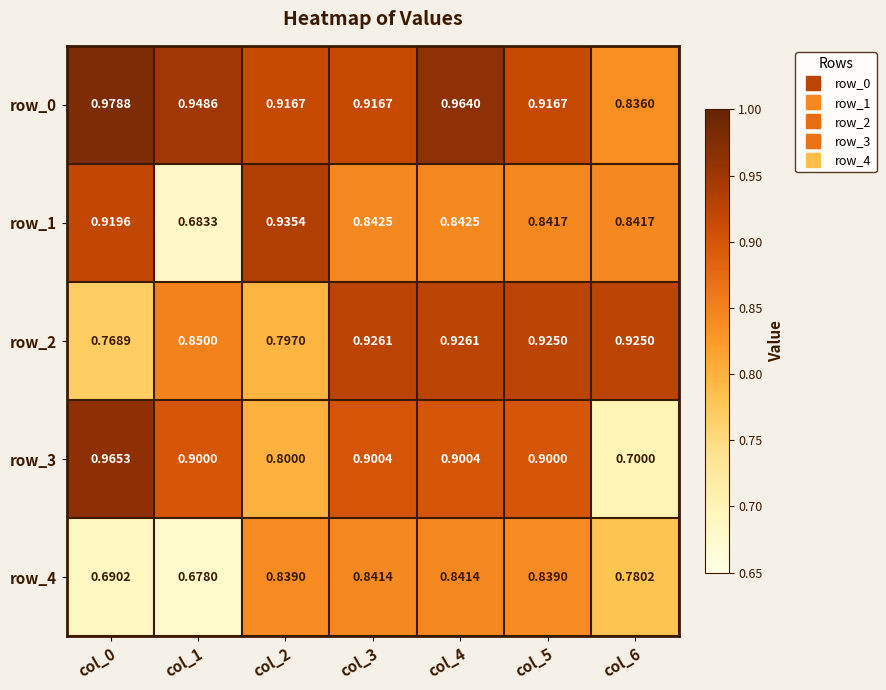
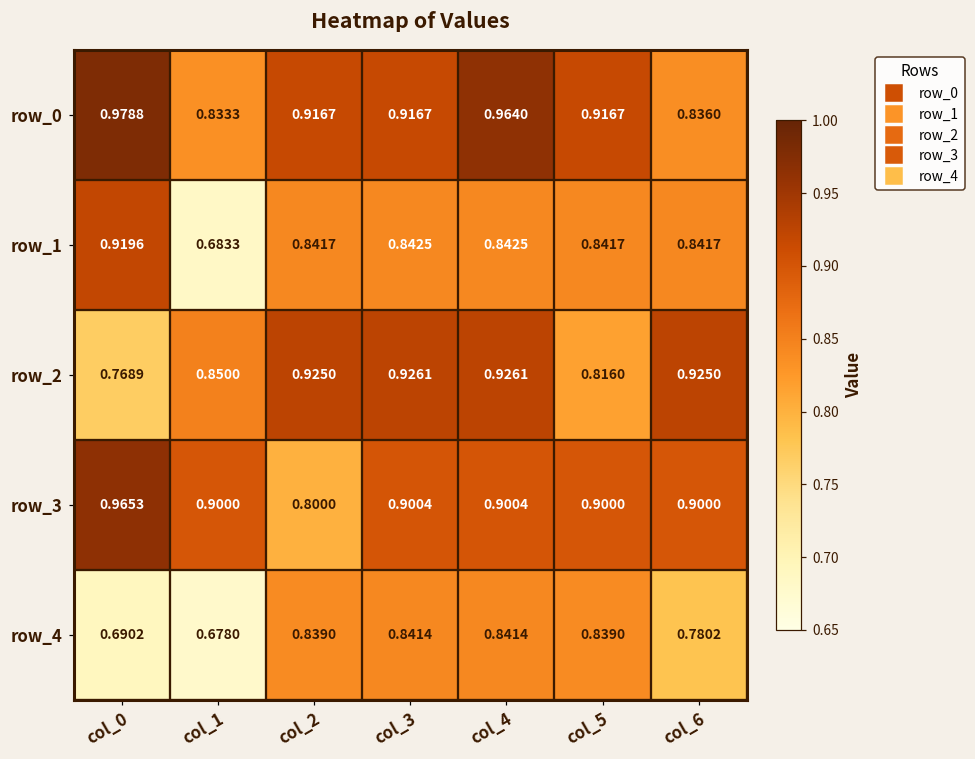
row_0, col_1: 0.9486 -> 0.8333
row_1, col_2: 0.9354 -> 0.8417
row_2, col_2: 0.7970 -> 0.9250
row_2, col_5: 0.9250 -> 0.8160
row_3, col_6: 0.7000 -> 0.9000
